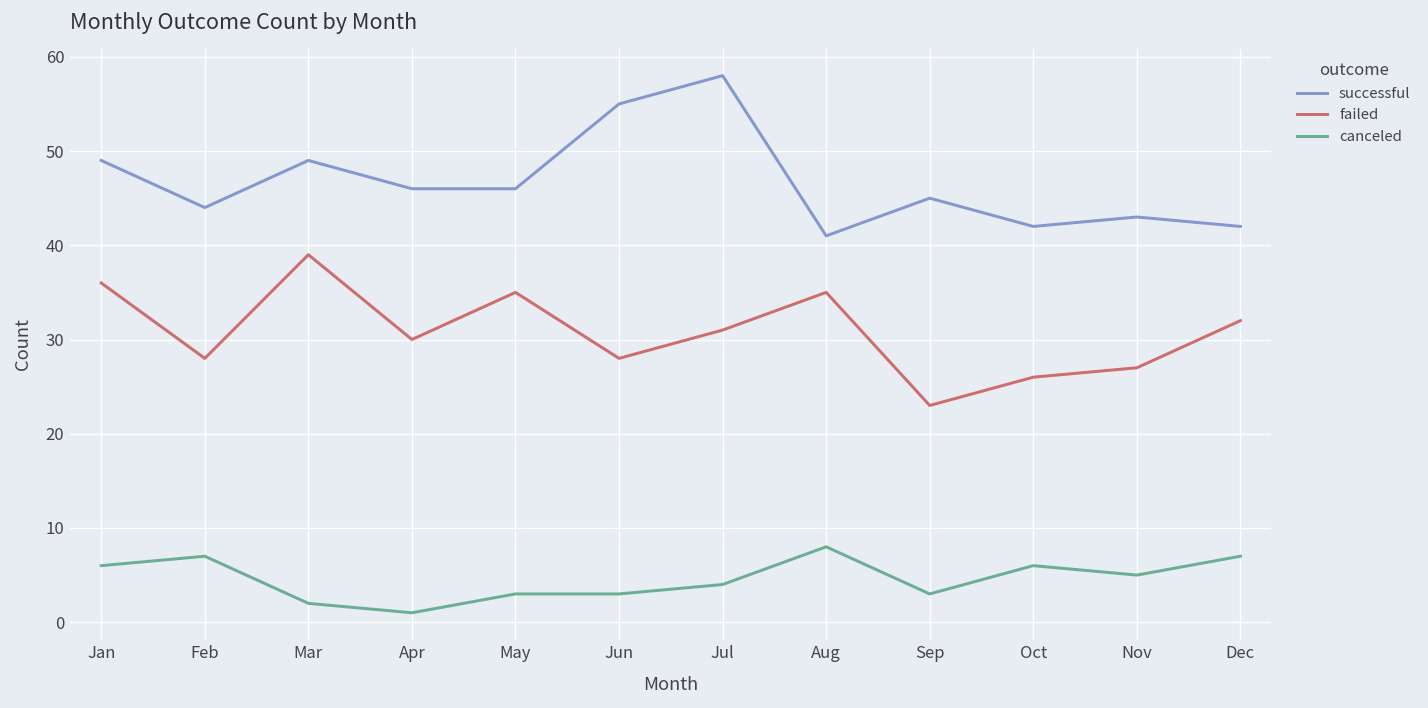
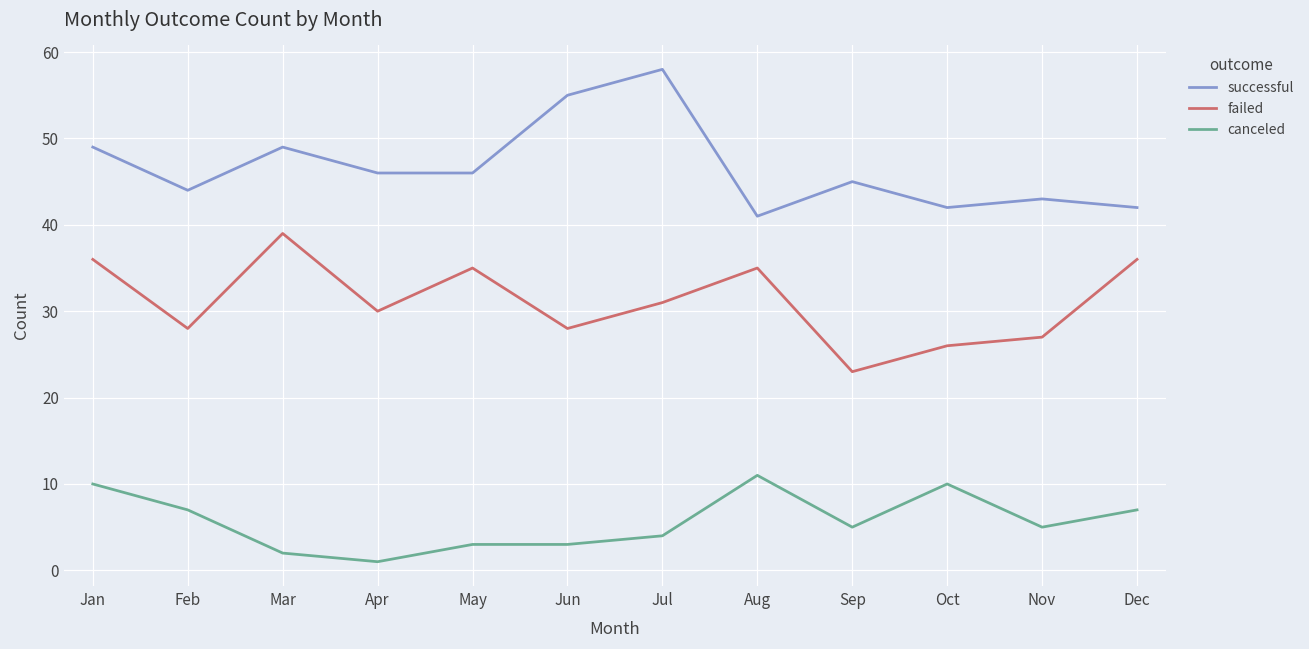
canceled, Jan: 6 -> 10
canceled, Aug: 8 -> 11
canceled, Sep: 3 -> 5
canceled, Oct: 6 -> 10
failed, Dec: 32 -> 36
